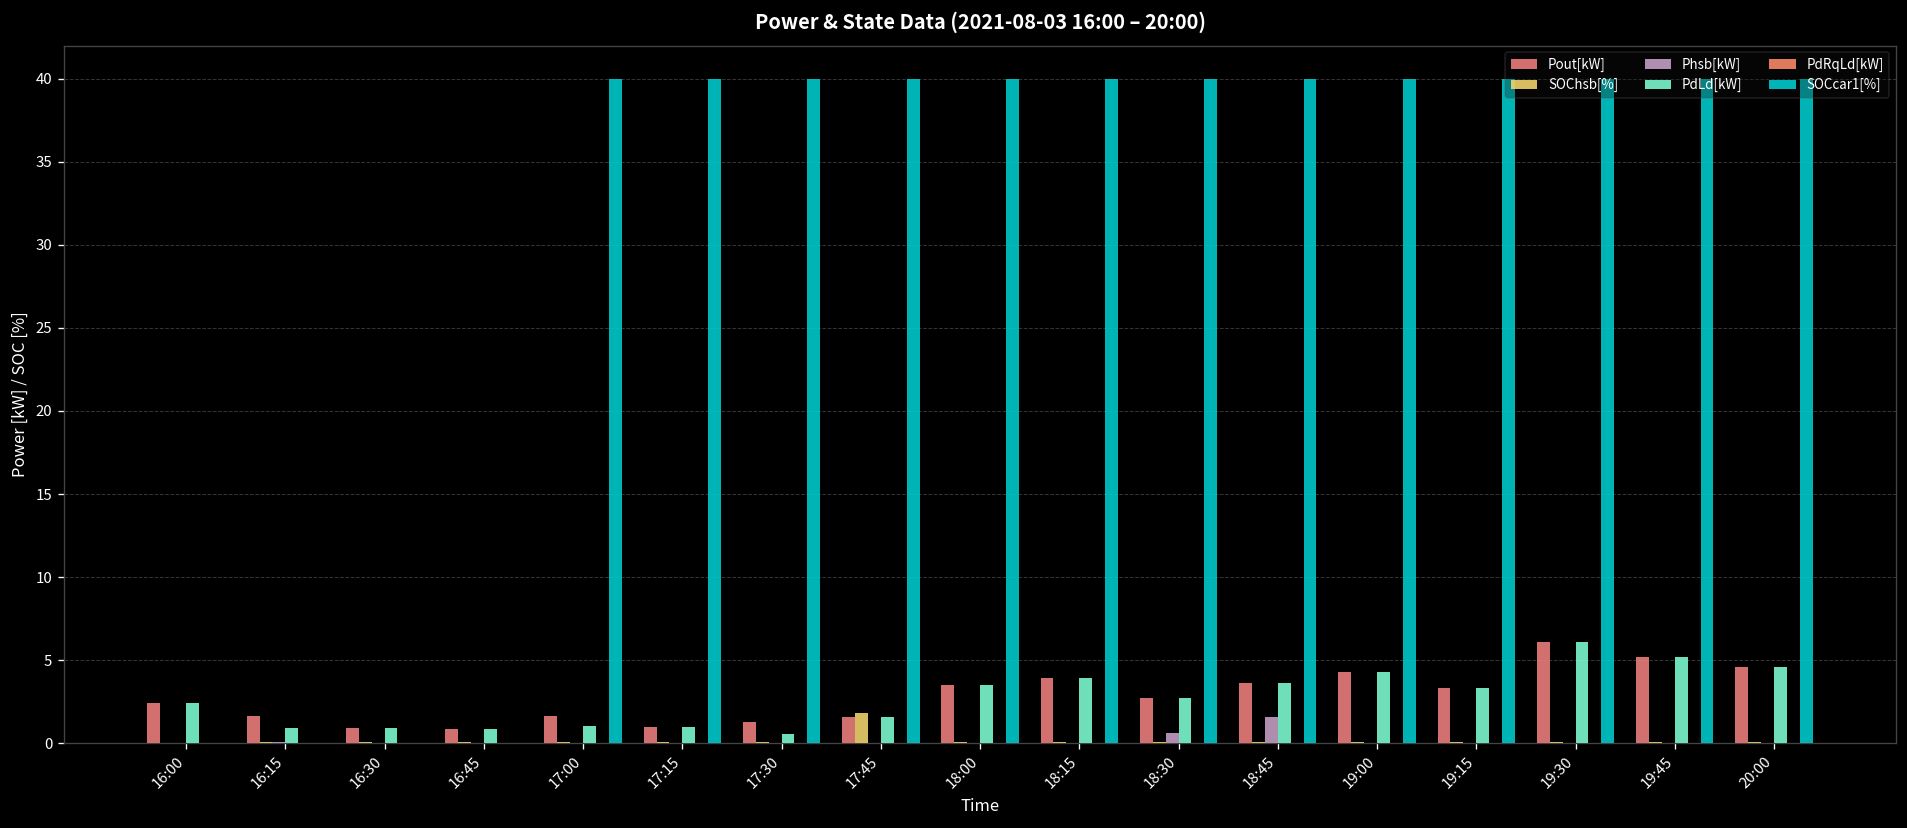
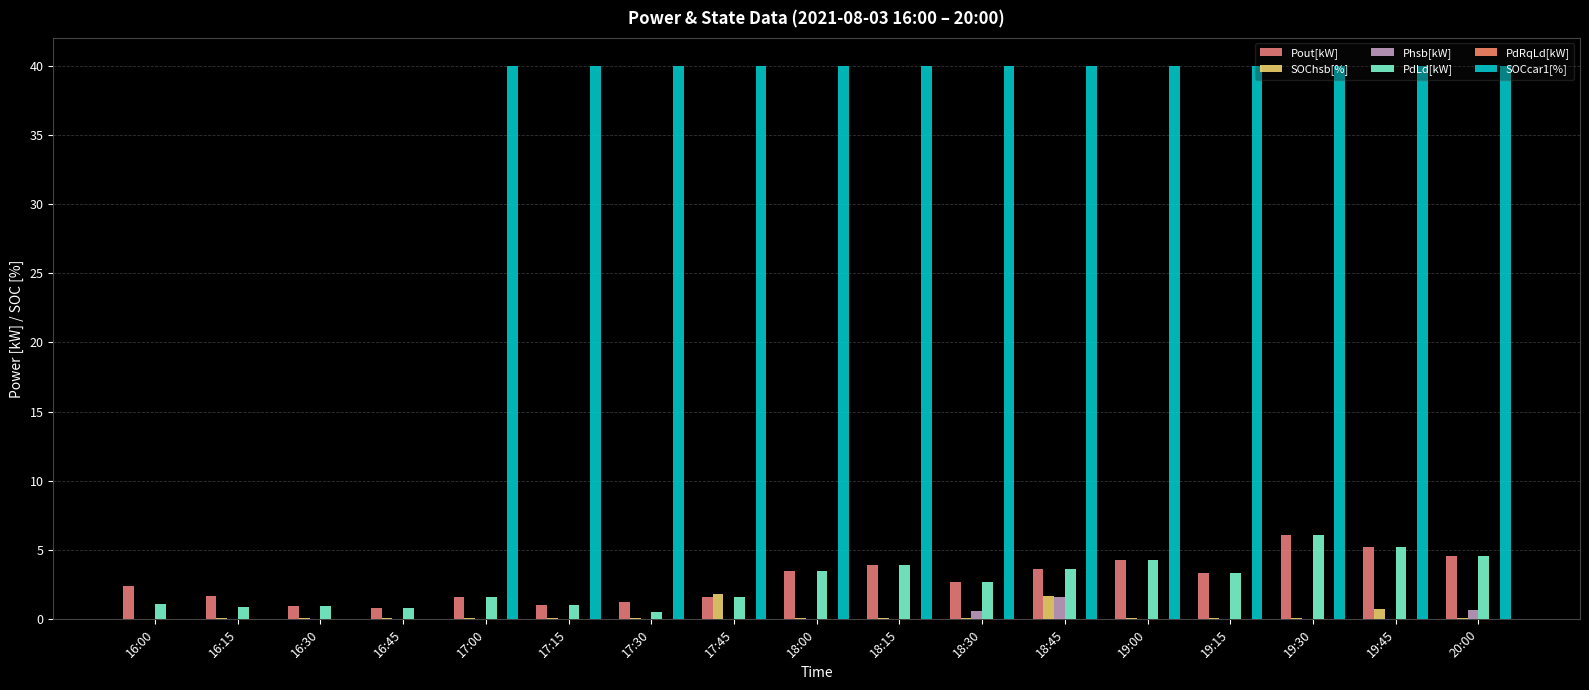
PdLd[kW], 16:00: 2.4 -> 1.1
PdLd[kW], 17:00: 1.0 -> 1.6
SOChsb[%], 18:45: 0.1 -> 1.7
SOChsb[%], 19:45: 0.1 -> 0.8
Phsb[kW], 20:00: 0.0 -> 0.7
